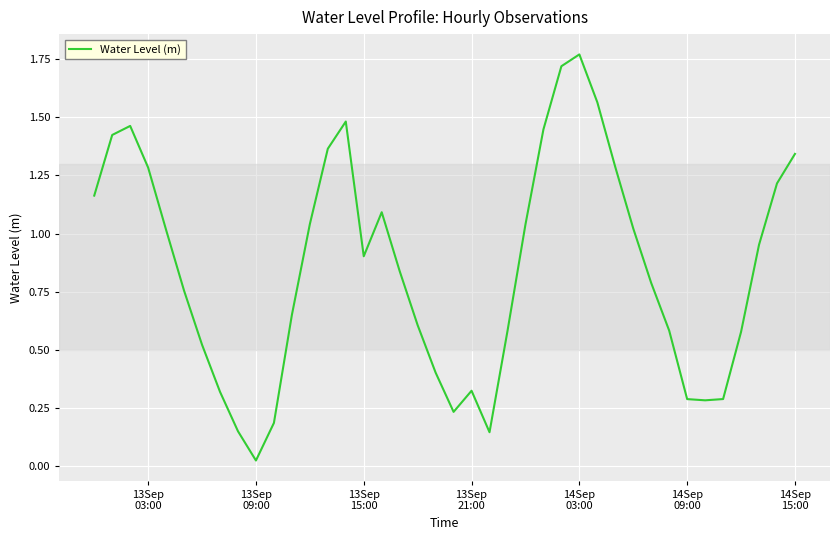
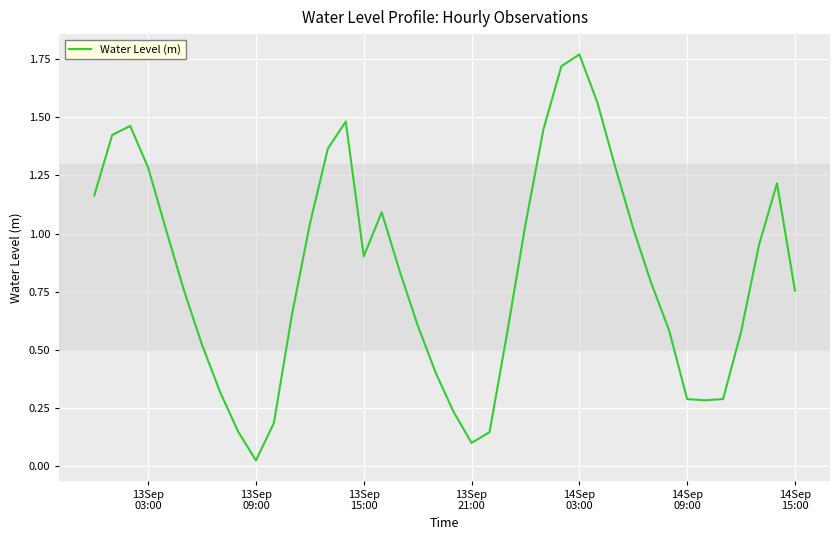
13Sep 21:00: 0.32 -> 0.10
14Sep 15:00: 1.34 -> 0.75
